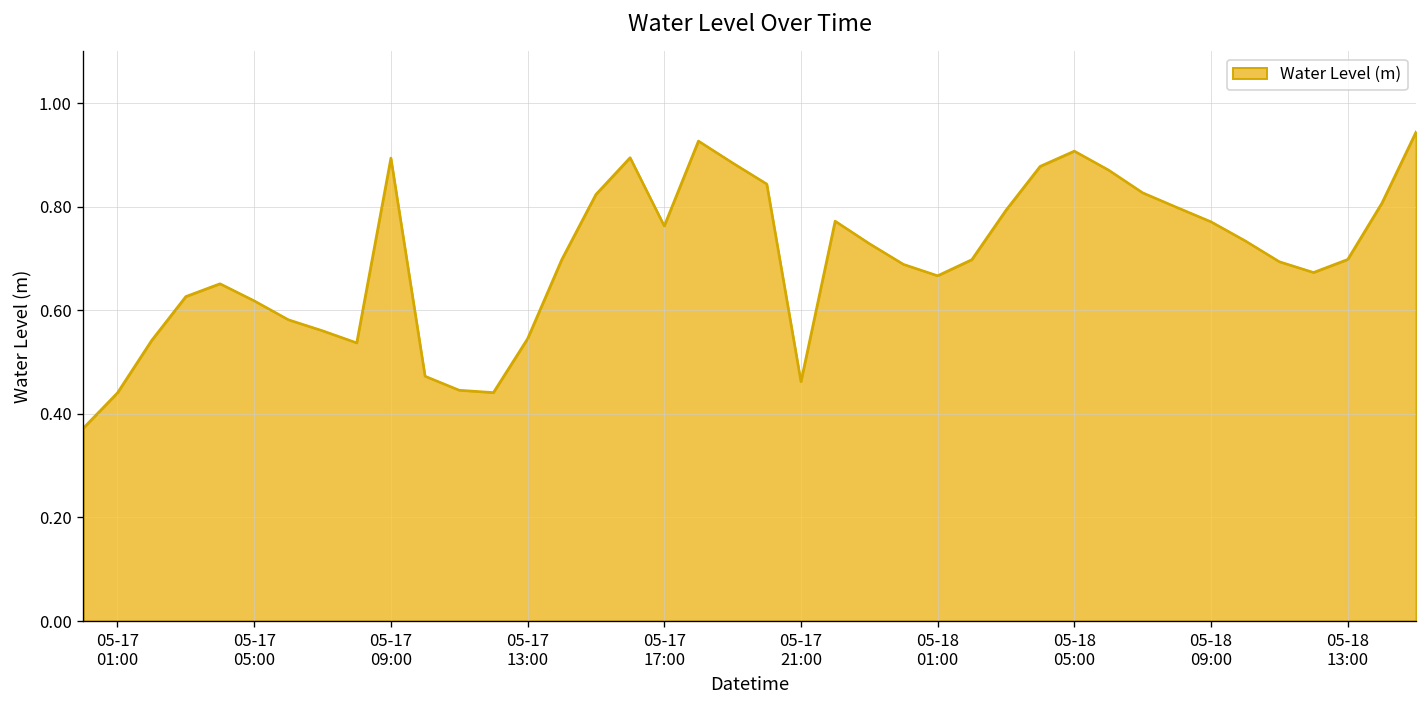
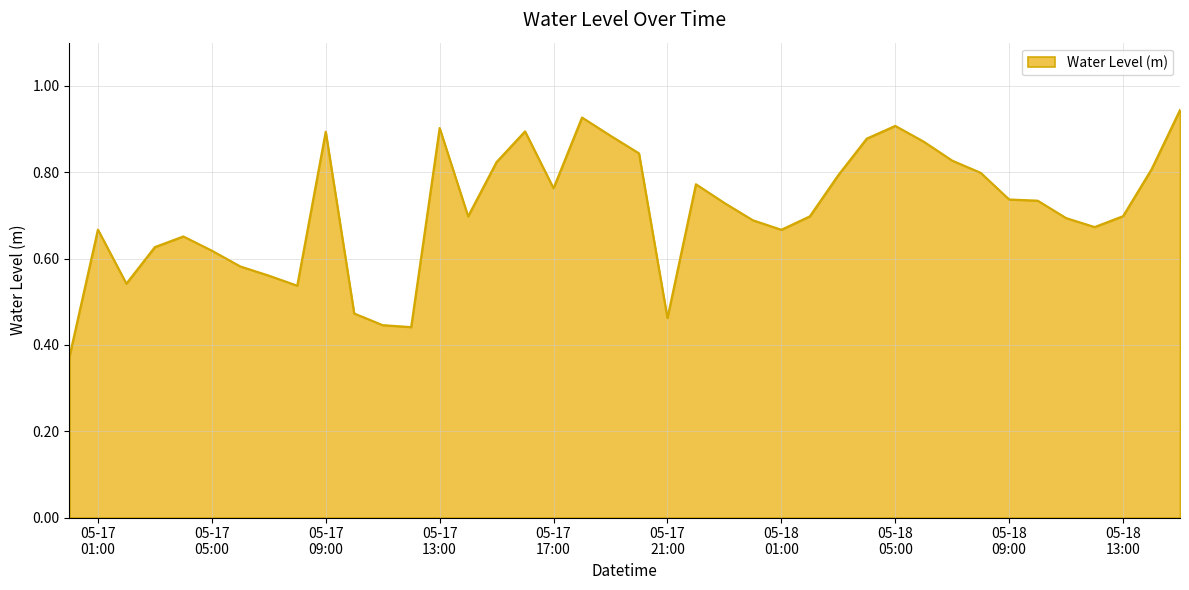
05-17 01:00: 0.44 -> 0.67
05-17 13:00: 0.55 -> 0.90
05-18 09:00: 0.77 -> 0.74
